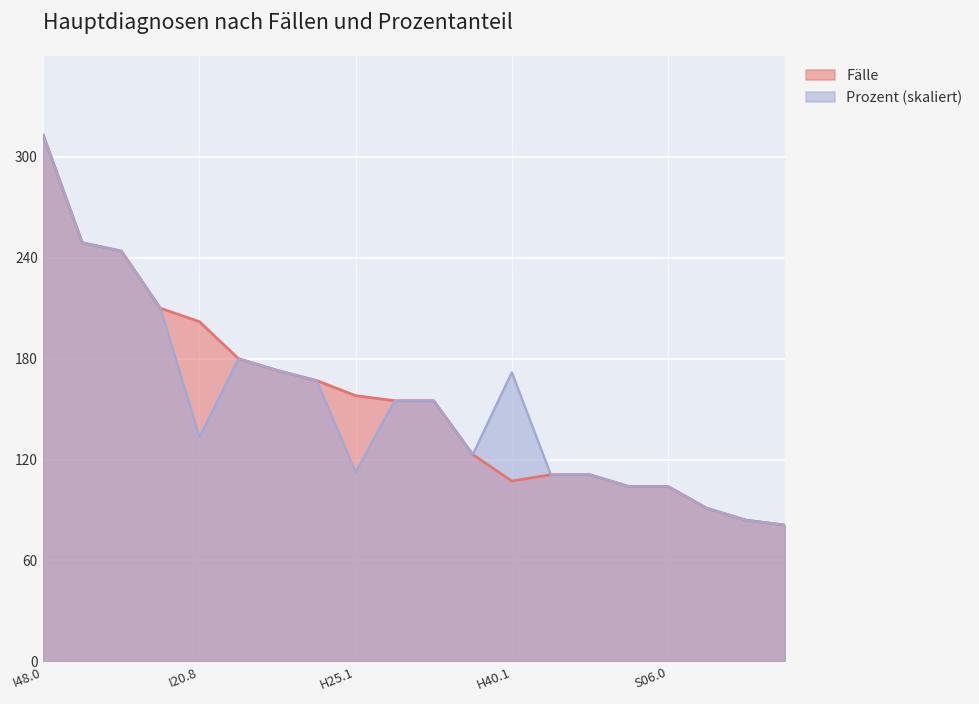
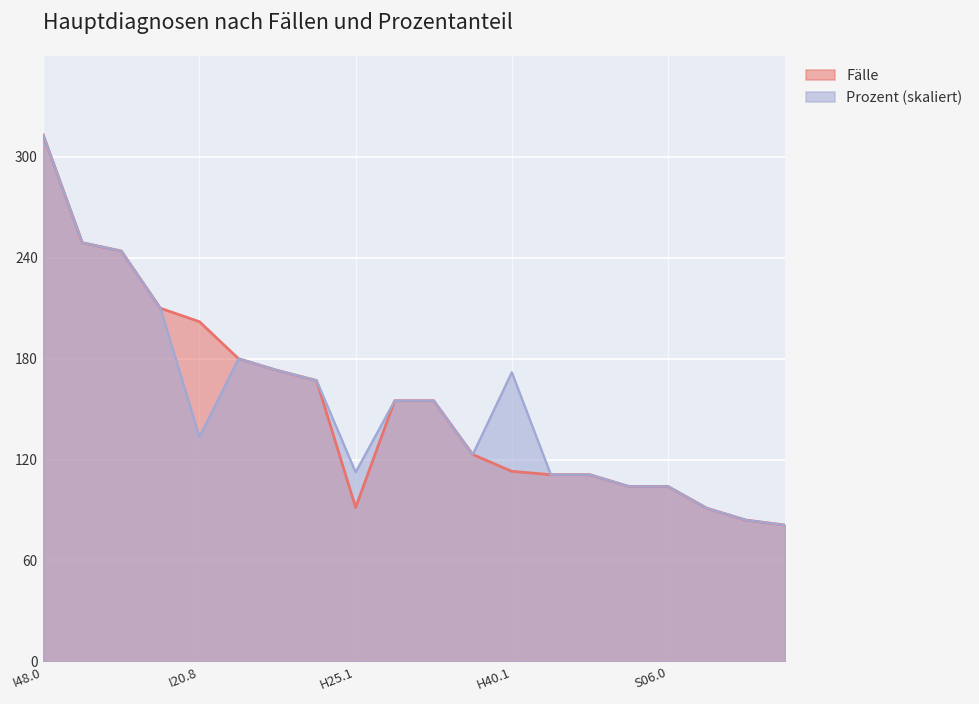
Fälle, H25.1: 158 -> 92
Fälle, H40.1: 107 -> 113
